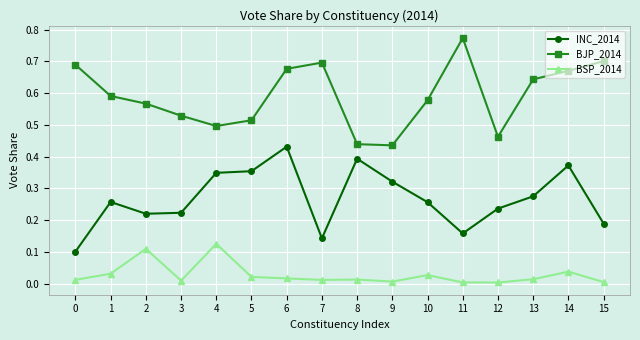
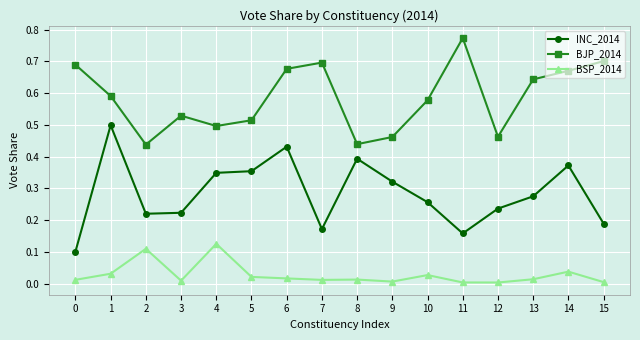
INC_2014, 1: 0.26 -> 0.50
BJP_2014, 2: 0.57 -> 0.44
INC_2014, 7: 0.14 -> 0.17
BJP_2014, 9: 0.44 -> 0.46
